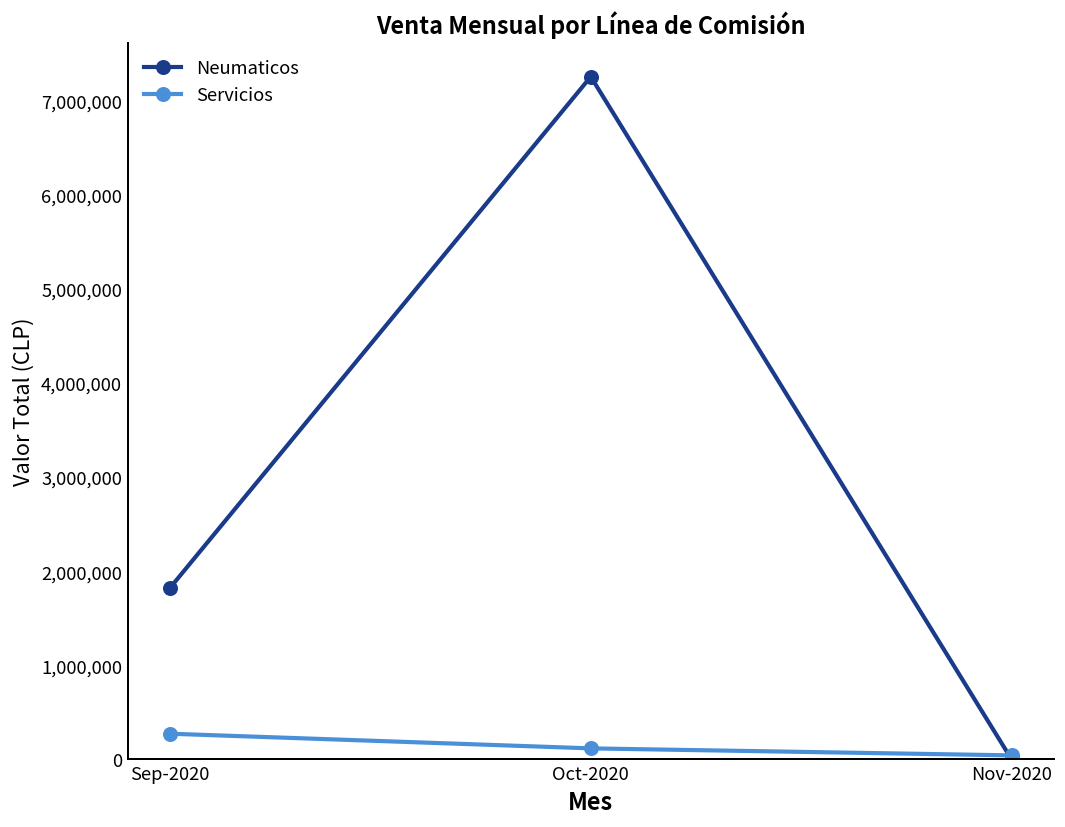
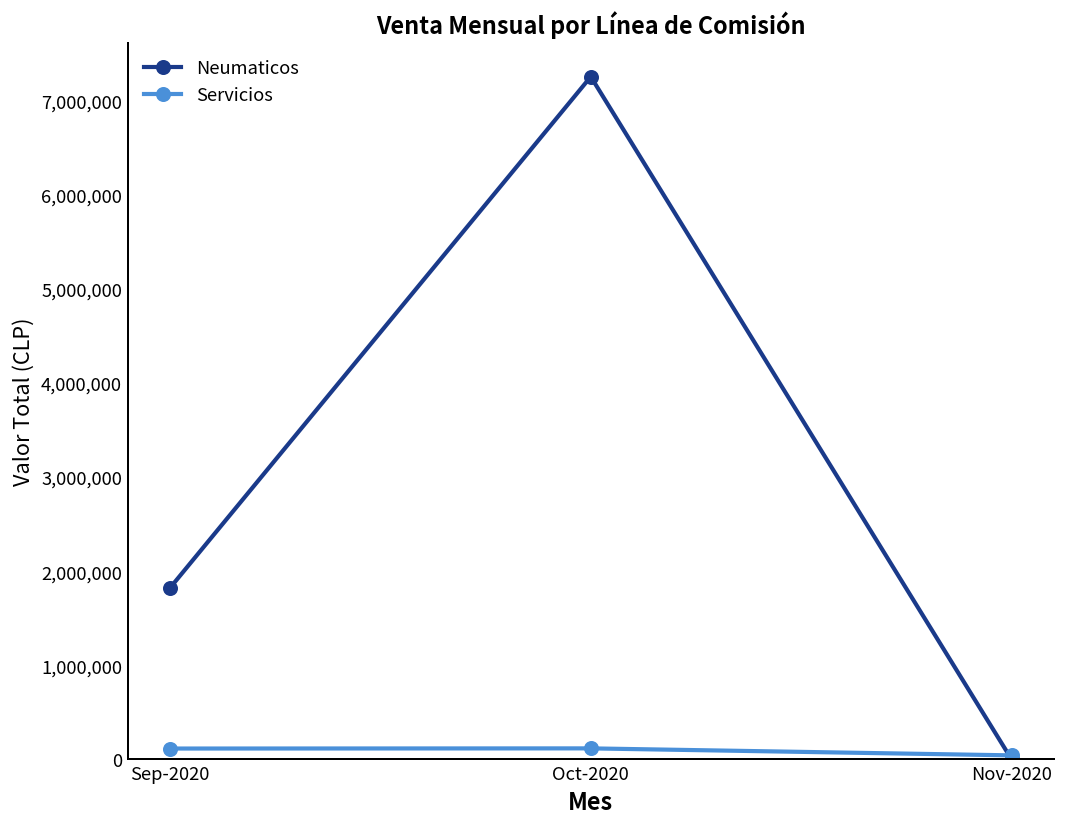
Servicios, Sep-2020: 300,000 -> 100,000
